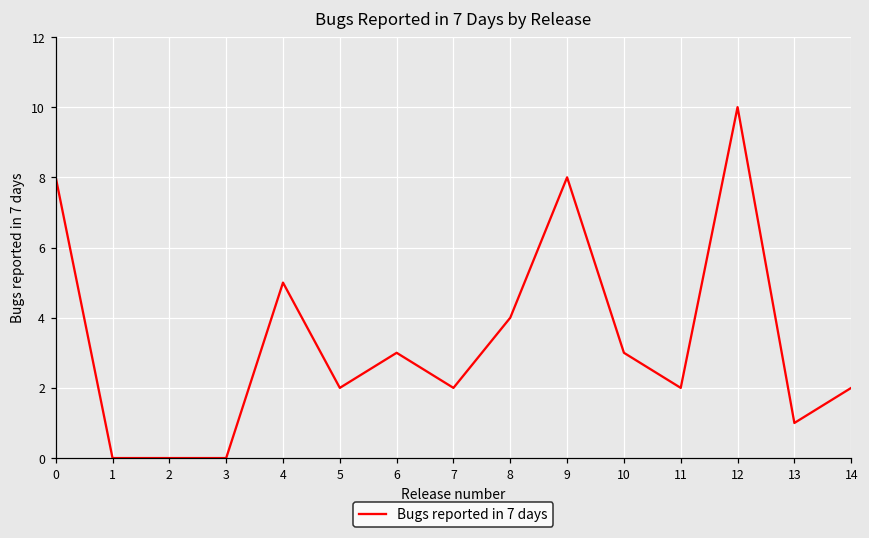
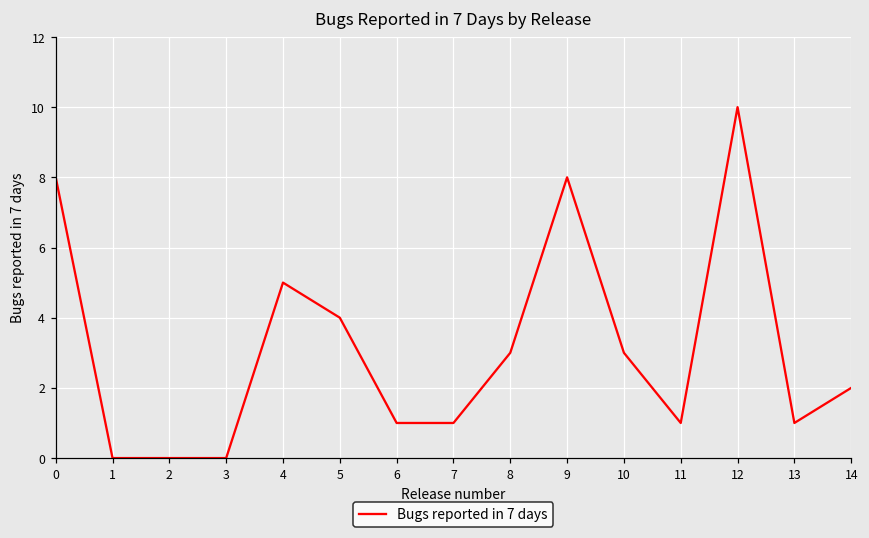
5: 2 -> 4
6: 3 -> 1
7: 2 -> 1
8: 4 -> 3
11: 2 -> 1
